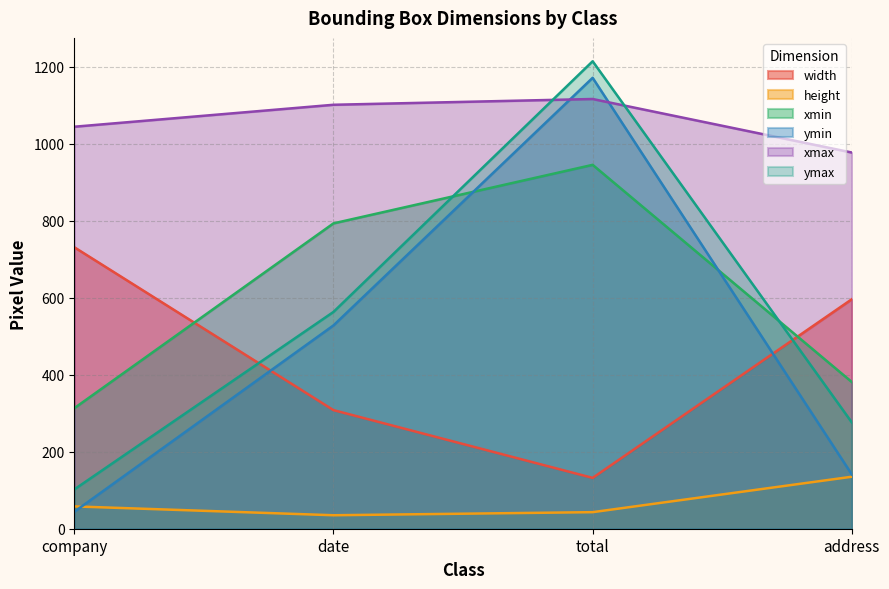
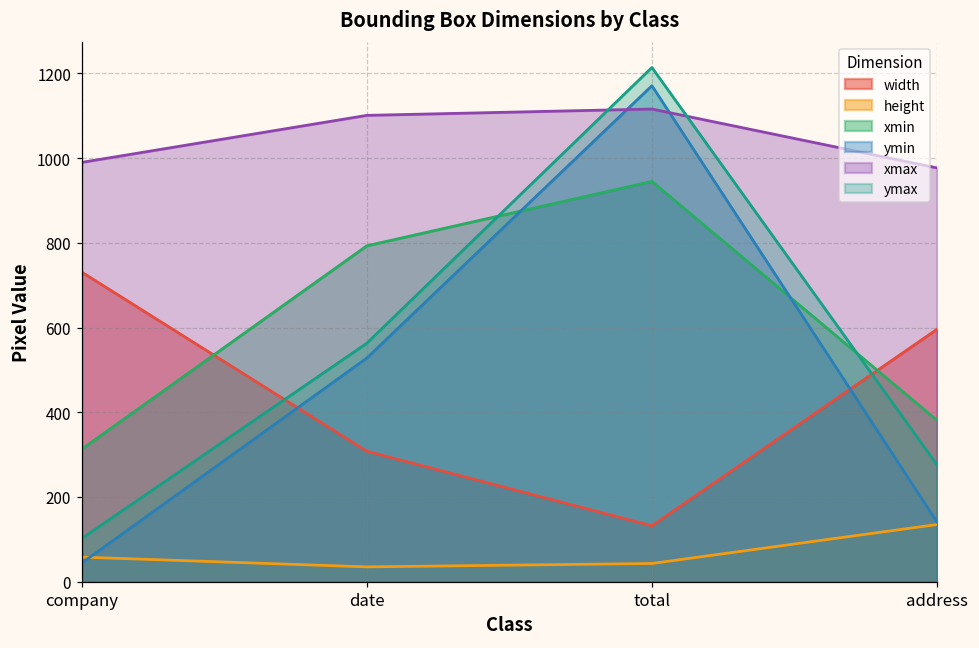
xmax, company: 1040 -> 990
